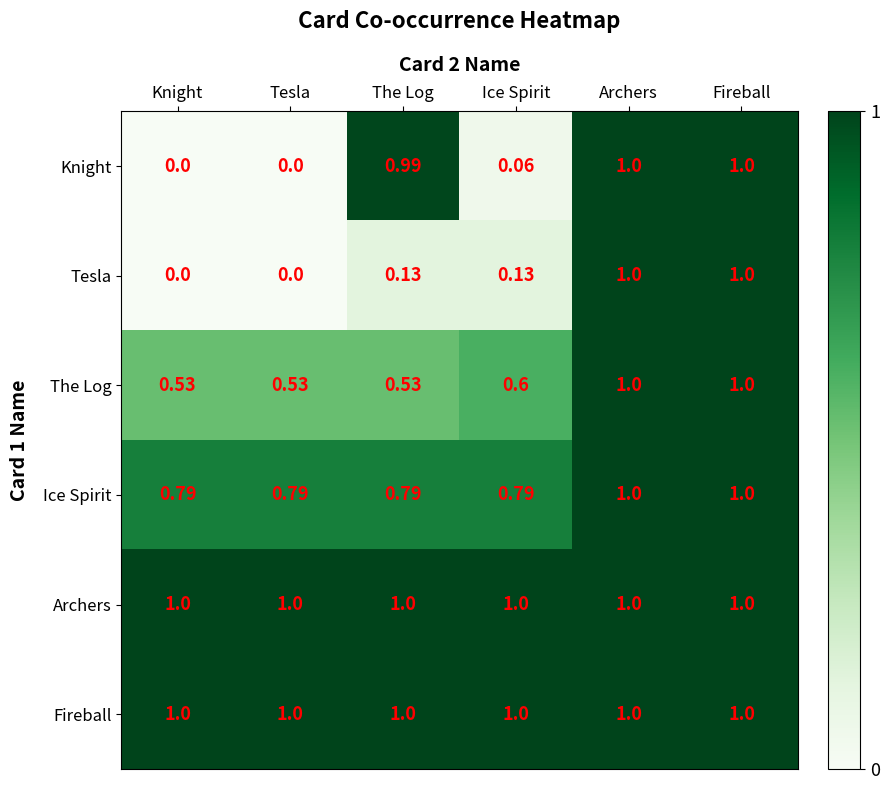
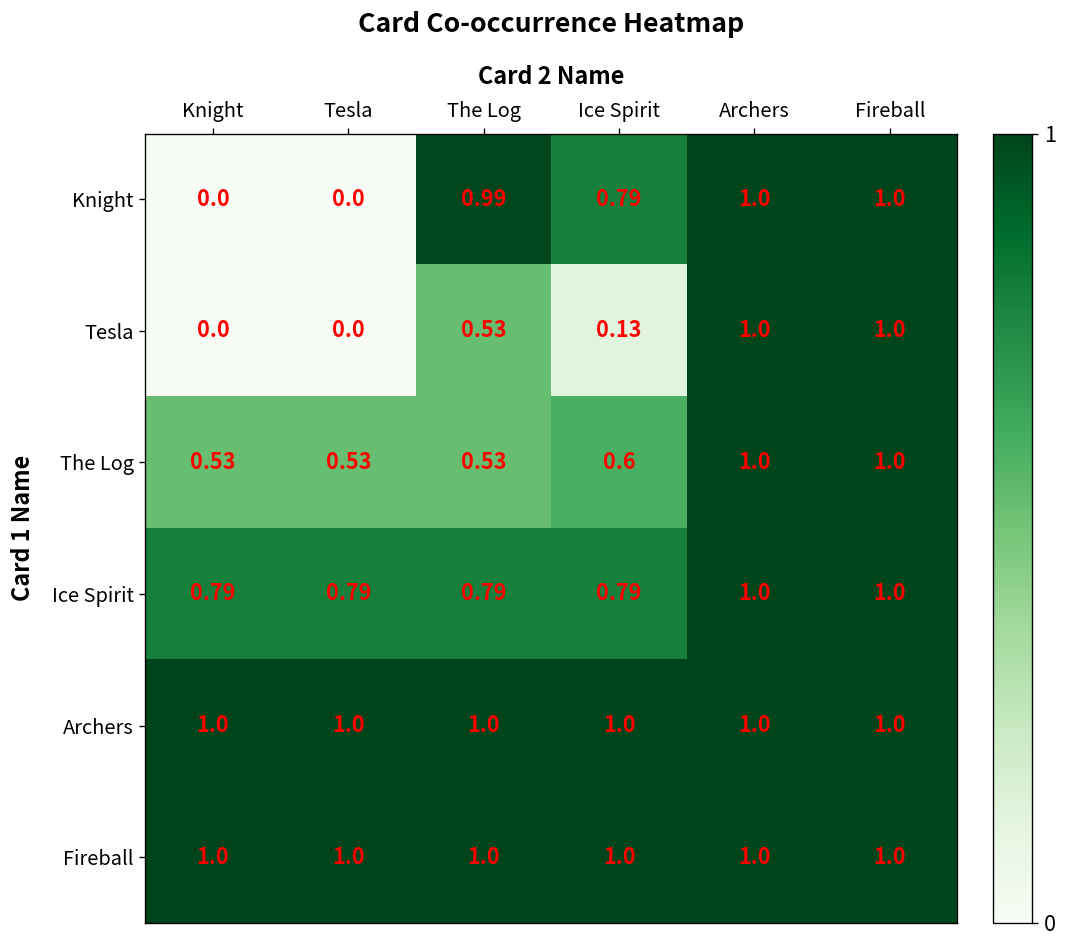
Knight, Ice Spirit: 0.06 -> 0.79
Tesla, The Log: 0.13 -> 0.53
